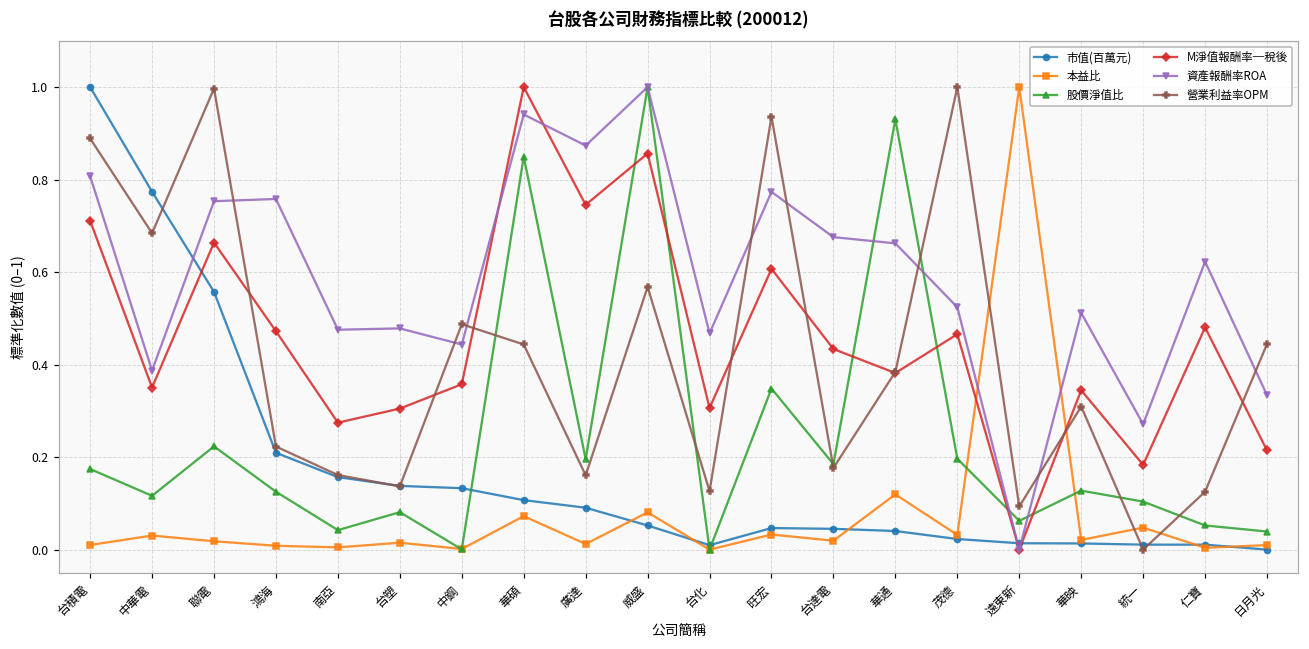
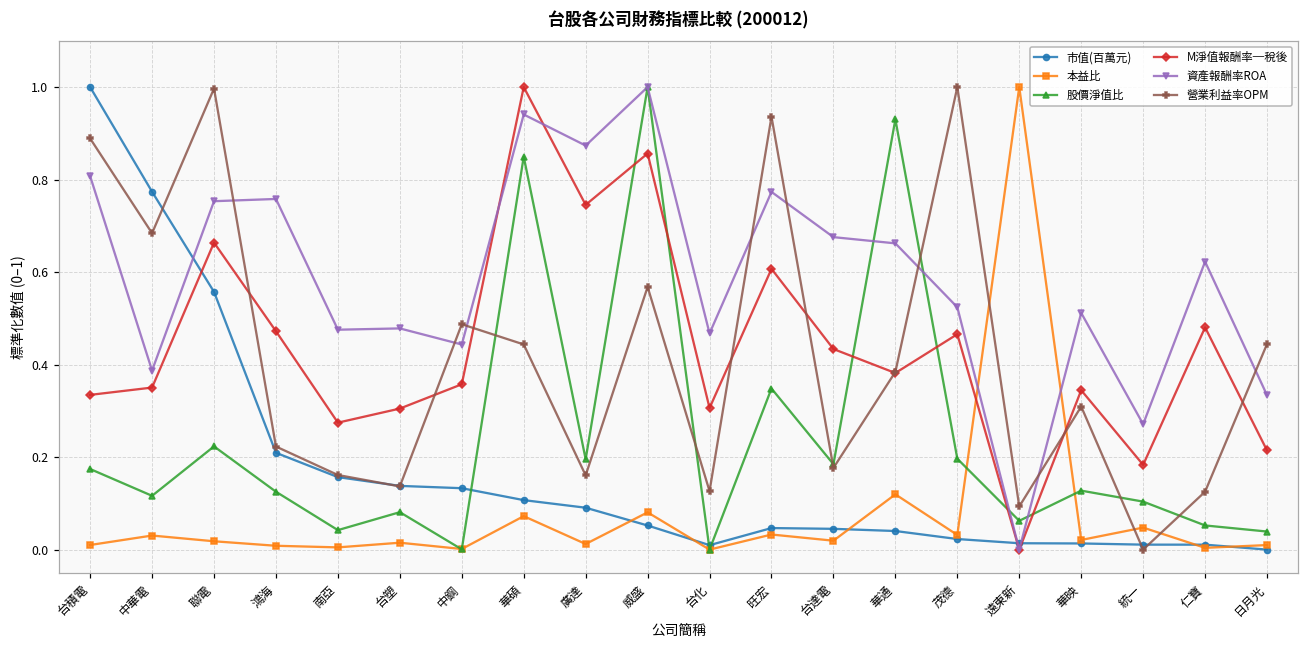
M淨值報酬率─稅後, 台積電: 0.71 -> 0.33
